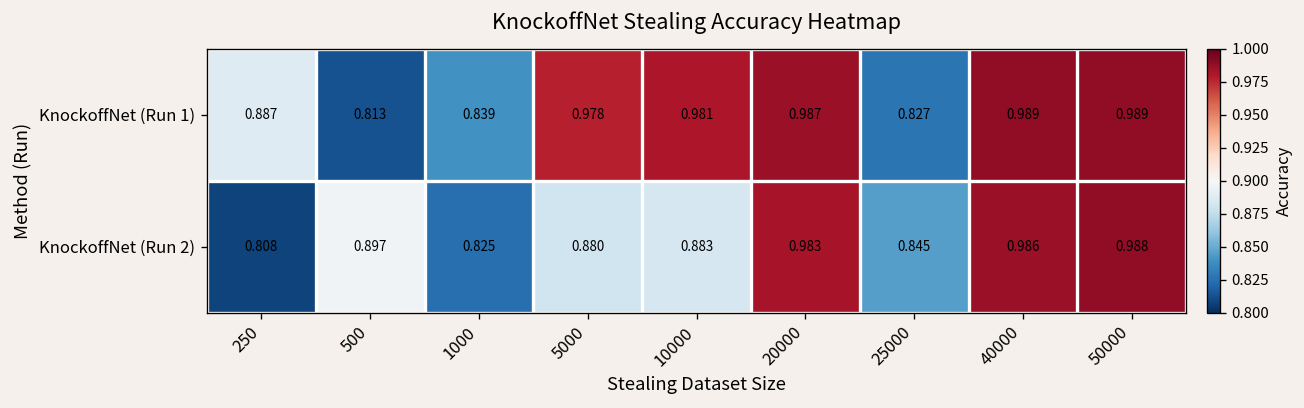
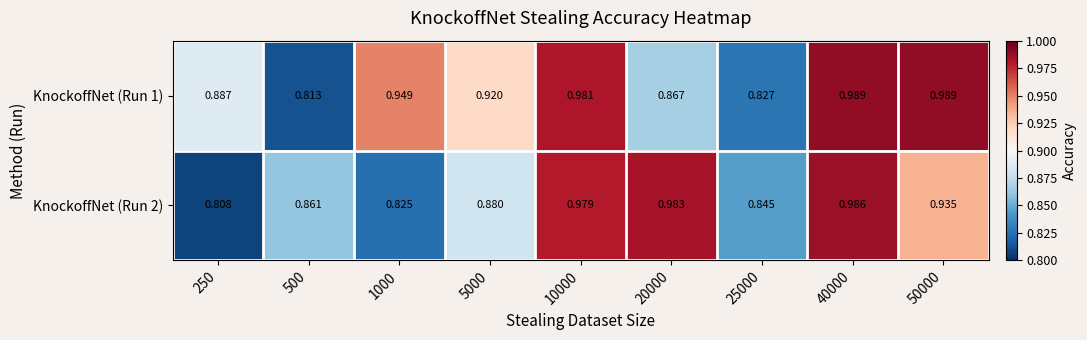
KnockoffNet (Run 1), 1000: 0.839 -> 0.949
KnockoffNet (Run 1), 5000: 0.978 -> 0.920
KnockoffNet (Run 1), 20000: 0.987 -> 0.867
KnockoffNet (Run 2), 500: 0.897 -> 0.861
KnockoffNet (Run 2), 10000: 0.883 -> 0.979
KnockoffNet (Run 2), 50000: 0.988 -> 0.935
